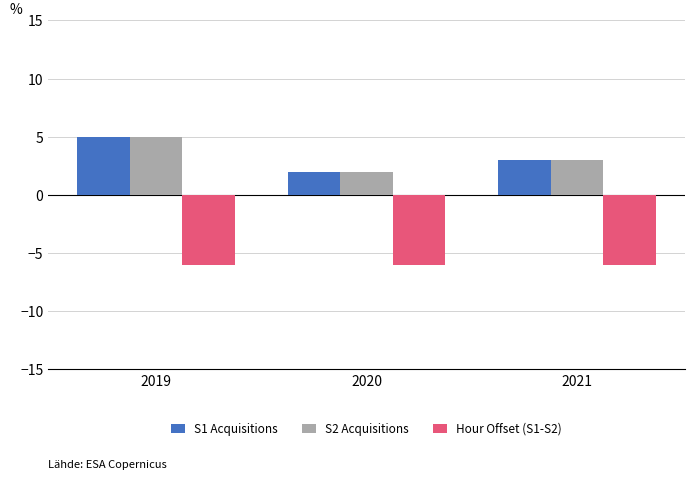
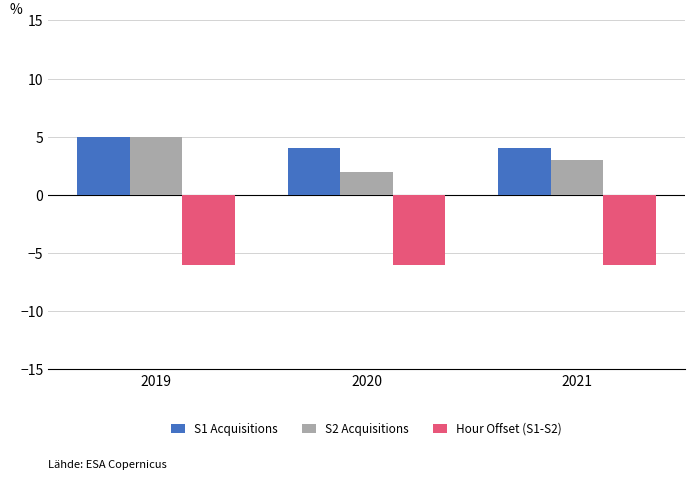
S1 Acquisitions, 2020: 2 -> 4
S1 Acquisitions, 2021: 3 -> 4
